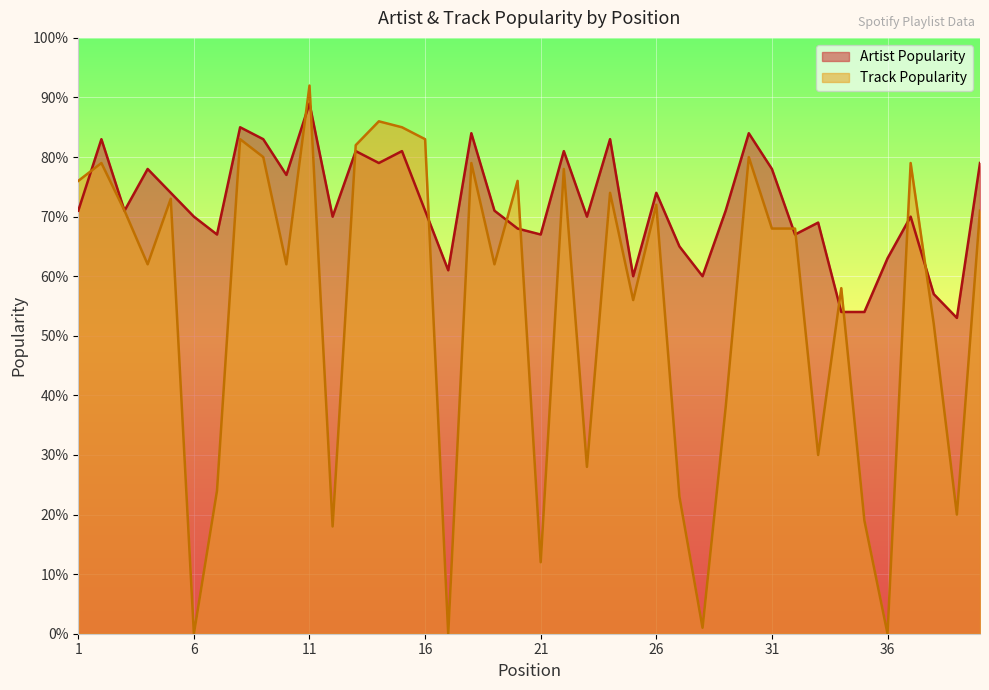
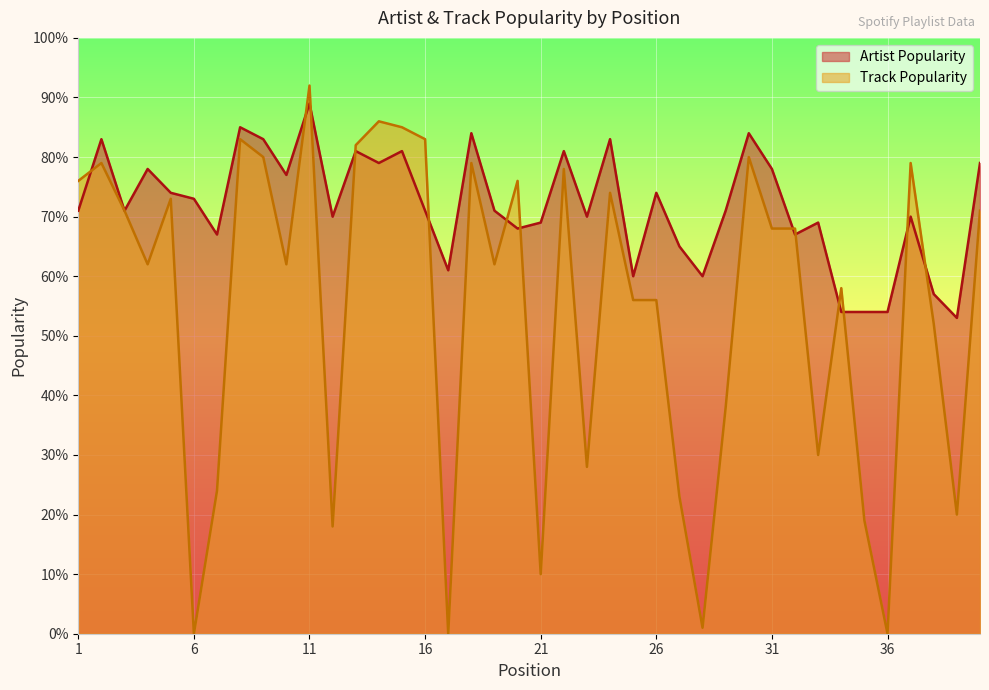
Artist Popularity, 6: 70% -> 73%
Artist Popularity, 21: 67% -> 69%
Track Popularity, 21: 12% -> 10%
Track Popularity, 26: 72% -> 56%
Artist Popularity, 36: 63% -> 54%
